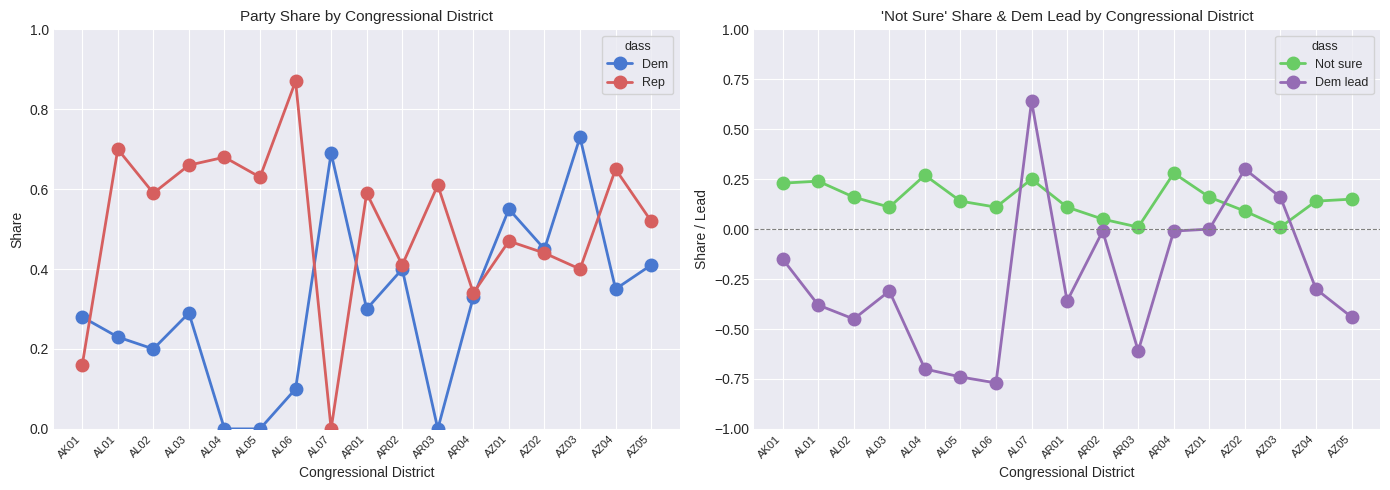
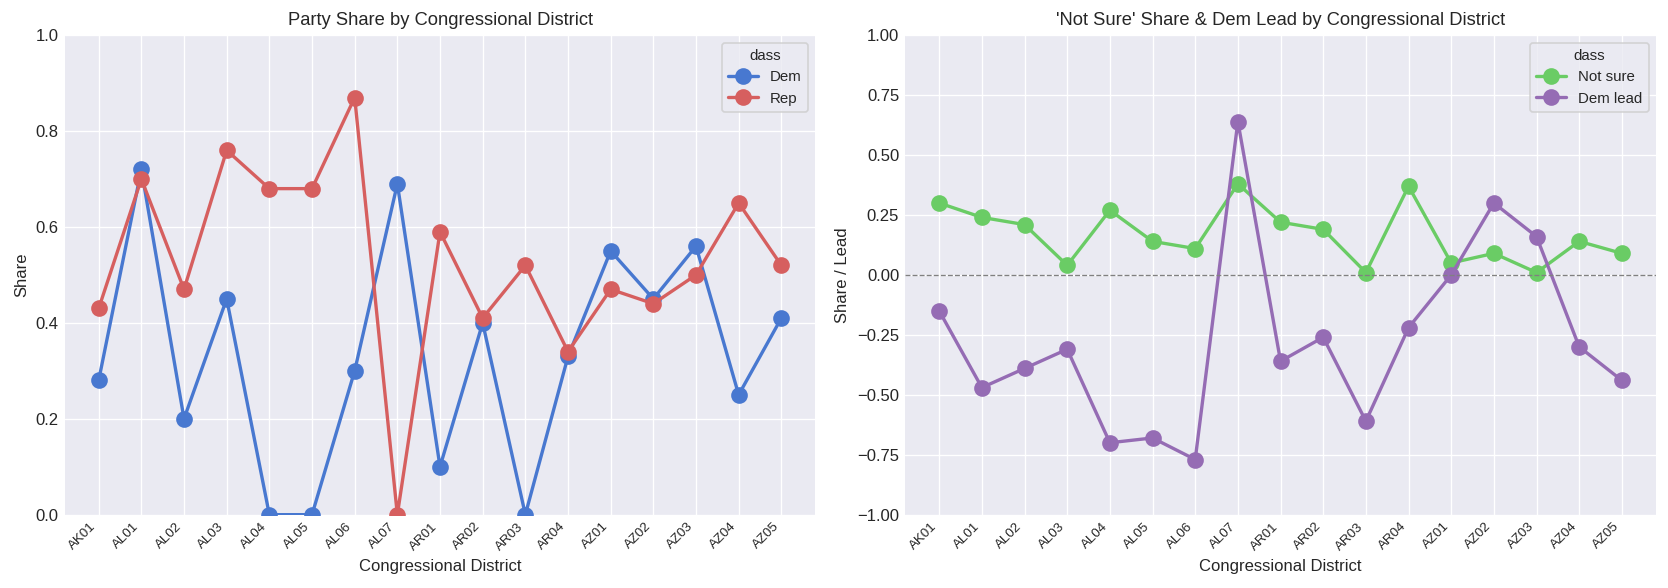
Party Share by Congressional District, Rep, AK01: 0.16 -> 0.43
Party Share by Congressional District, Dem, AL01: 0.23 -> 0.72
Party Share by Congressional District, Rep, AL02: 0.59 -> 0.47
Party Share by Congressional District, Dem, AL03: 0.29 -> 0.45
Party Share by Congressional District, Rep, AL03: 0.66 -> 0.76
Party Share by Congressional District, Rep, AL05: 0.63 -> 0.68
Party Share by Congressional District, Dem, AL06: 0.1 -> 0.3
Party Share by Congressional District, Dem, AR01: 0.3 -> 0.1
Party Share by Congressional District, Rep, AR03: 0.61 -> 0.52
Party Share by Congressional District, Dem, AZ03: 0.73 -> 0.56
Party Share by Congressional District, Rep, AZ03: 0.4 -> 0.5
Party Share by Congressional District, Dem, AZ04: 0.35 -> 0.25
'Not Sure' Share & Dem Lead by Congressional District, Not sure, AK01: 0.23 -> 0.30
'Not Sure' Share & Dem Lead by Congressional District, Dem lead, AL01: -0.38 -> -0.47
'Not Sure' Share & Dem Lead by Congressional District, Not sure, AL02: 0.16 -> 0.21
'Not Sure' Share & Dem Lead by Congressional District, Dem lead, AL02: -0.45 -> -0.39
'Not Sure' Share & Dem Lead by Congressional District, Not sure, AL03: 0.11 -> 0.04
'Not Sure' Share & Dem Lead by Congressional District, Dem lead, AL05: -0.74 -> -0.68
'Not Sure' Share & Dem Lead by Congressional District, Not sure, AL07: 0.25 -> 0.38
'Not Sure' Share & Dem Lead by Congressional District, Not sure, AR01: 0.11 -> 0.22
'Not Sure' Share & Dem Lead by Congressional District, Not sure, AR02: 0.05 -> 0.19
'Not Sure' Share & Dem Lead by Congressional District, Dem lead, AR02: -0.01 -> -0.26
'Not Sure' Share & Dem Lead by Congressional District, Not sure, AR04: 0.28 -> 0.37
'Not Sure' Share & Dem Lead by Congressional District, Dem lead, AR04: -0.01 -> -0.22
'Not Sure' Share & Dem Lead by Congressional District, Not sure, AZ01: 0.16 -> 0.05
'Not Sure' Share & Dem Lead by Congressional District, Not sure, AZ05: 0.15 -> 0.09
